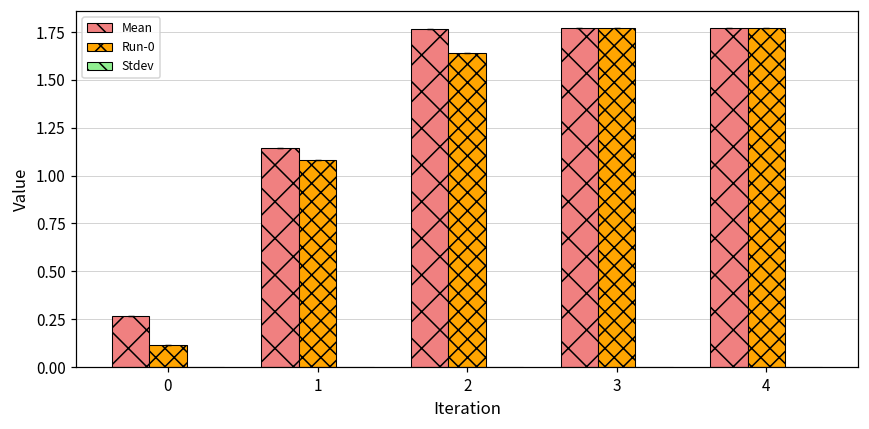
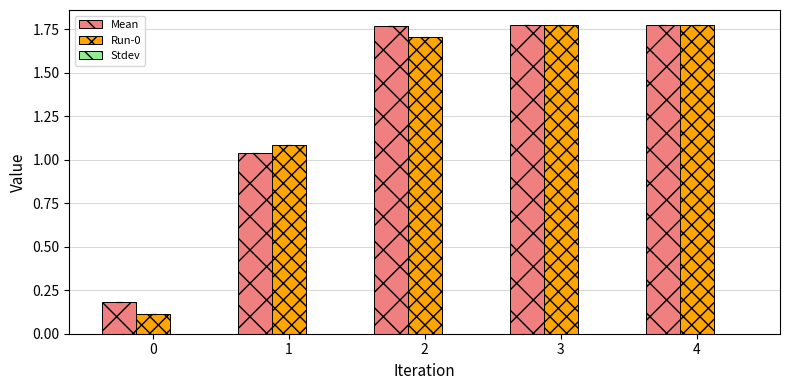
Mean, 0: 0.26 -> 0.18
Mean, 1: 1.15 -> 1.04
Run-0, 2: 1.64 -> 1.71
